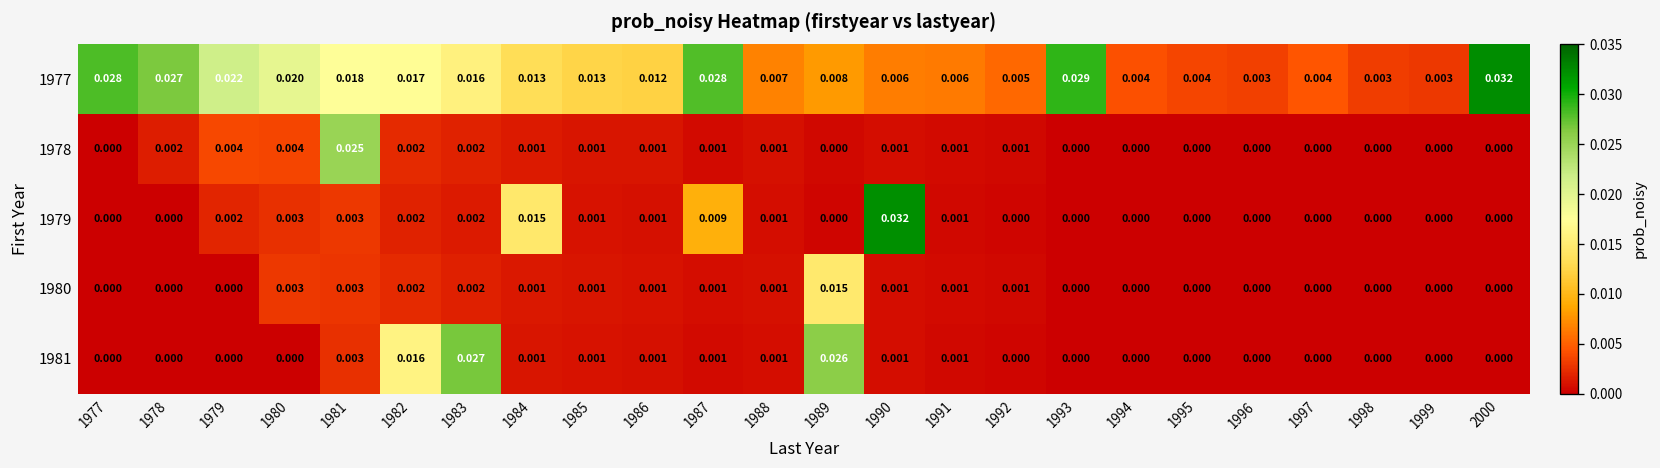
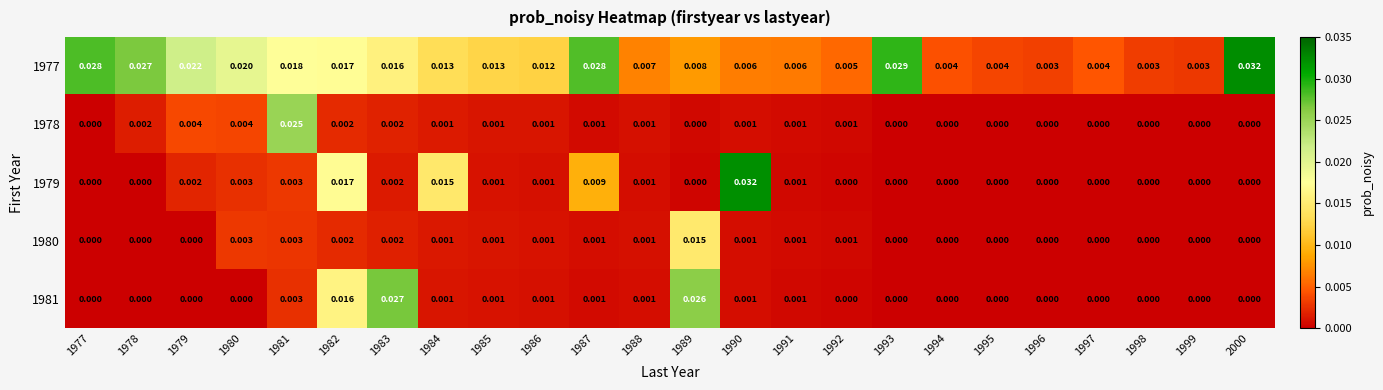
1979, 1982: 0.002 -> 0.017
